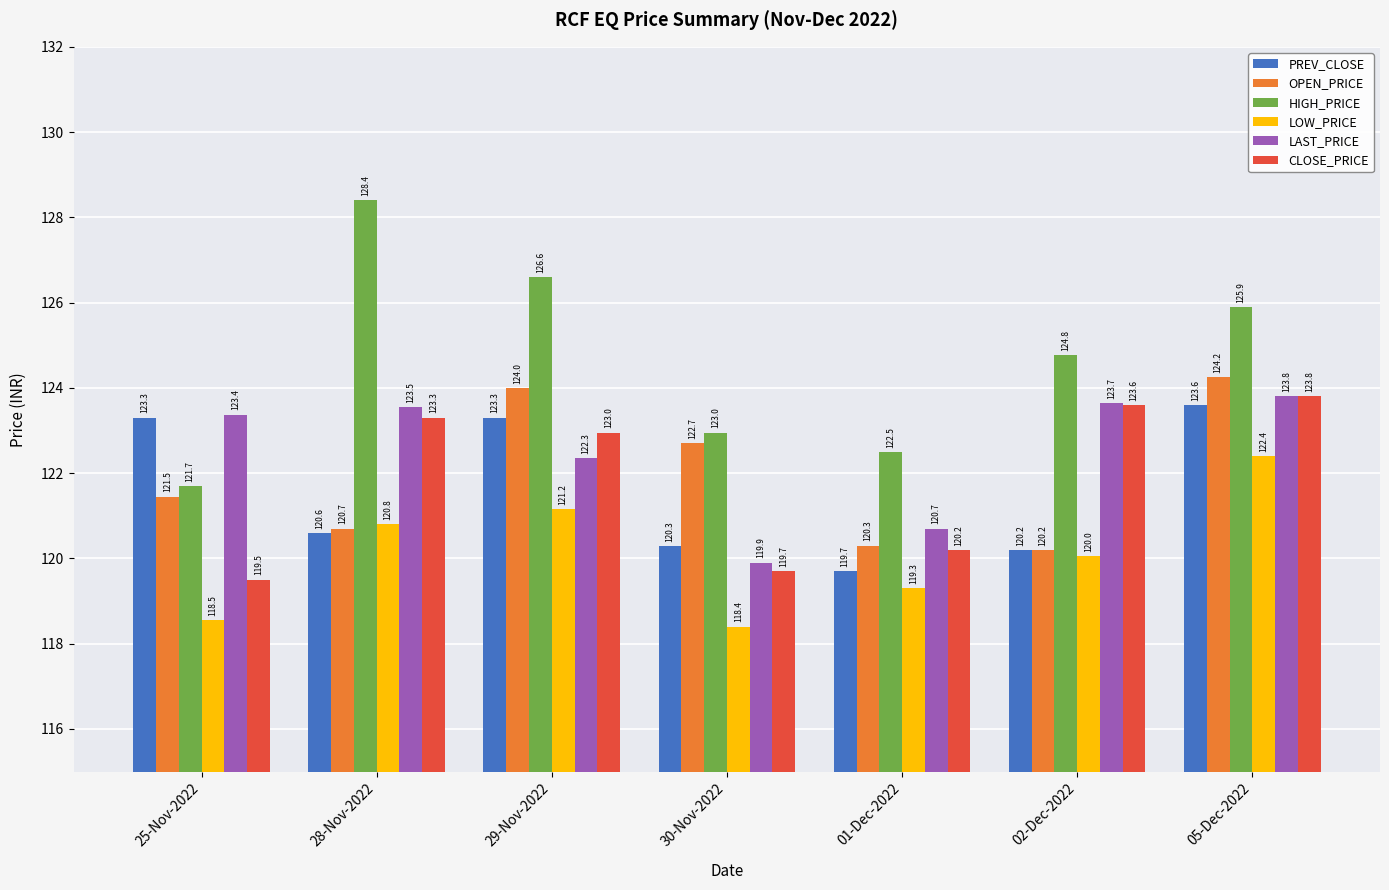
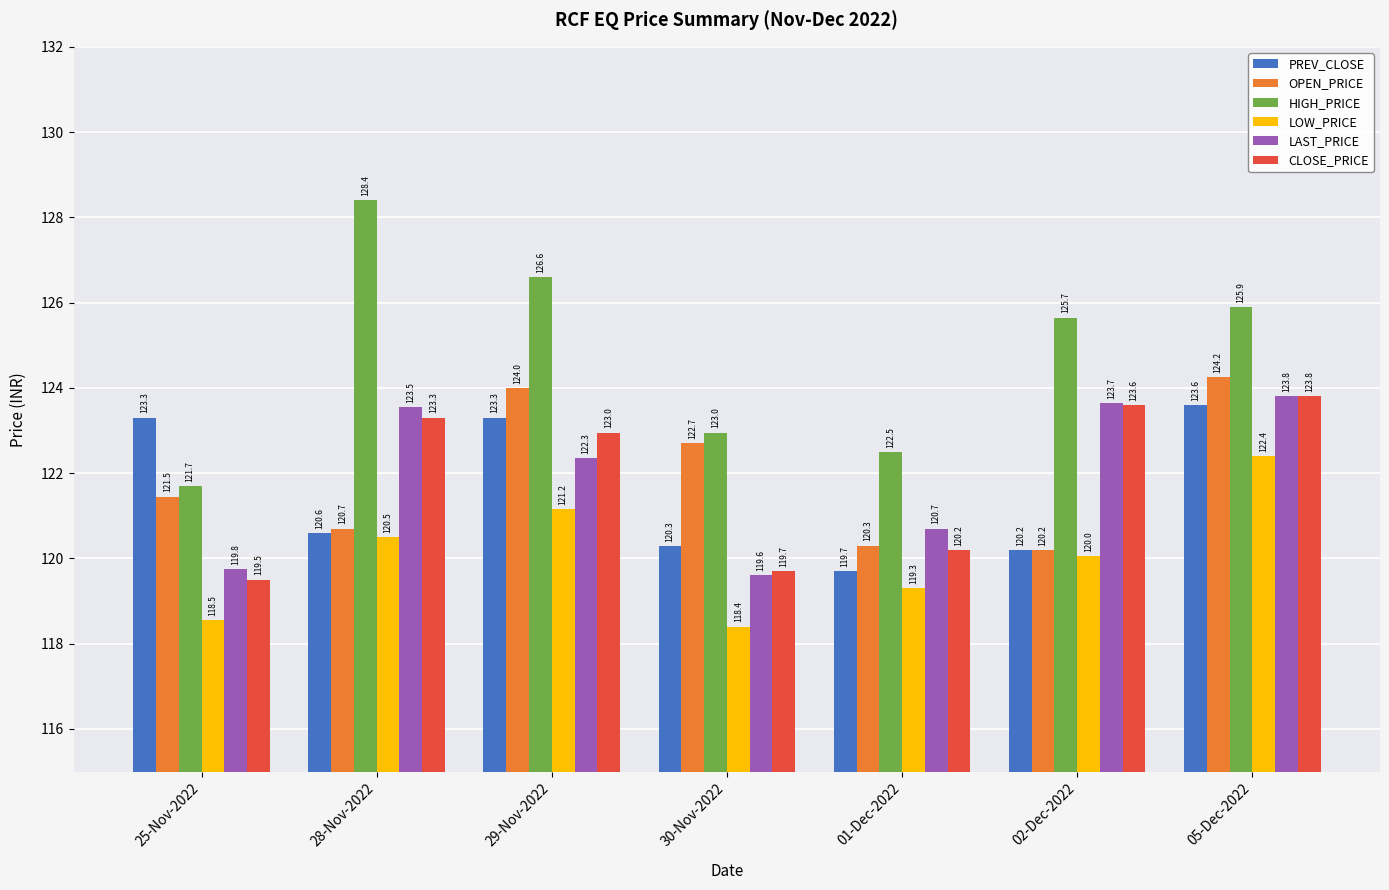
LAST_PRICE, 25-Nov-2022: 123.4 -> 119.8
LOW_PRICE, 28-Nov-2022: 120.8 -> 120.5
LAST_PRICE, 30-Nov-2022: 119.9 -> 119.6
HIGH_PRICE, 02-Dec-2022: 124.8 -> 125.7
